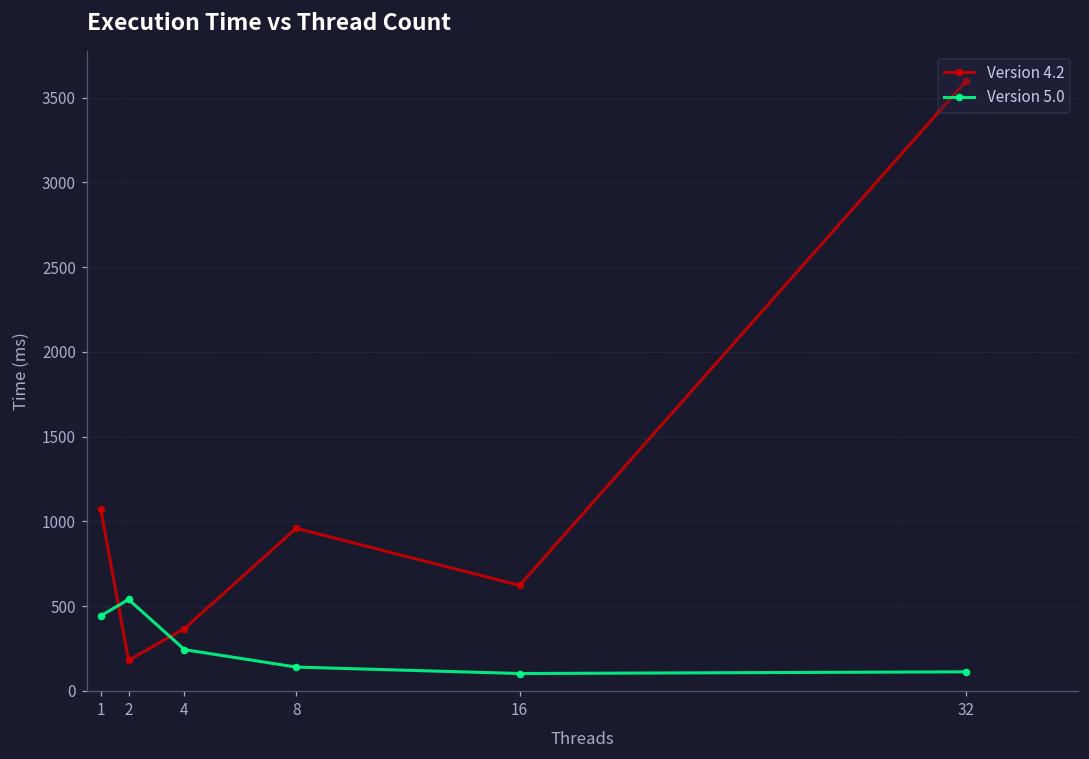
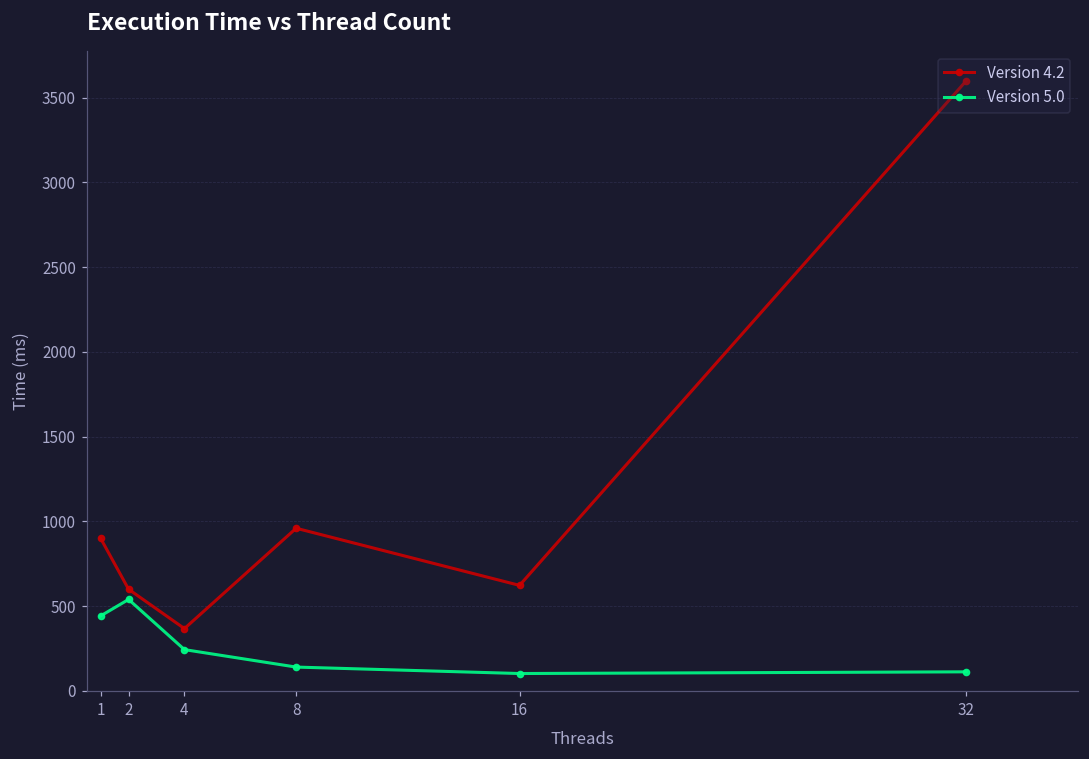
Version 4.2, 1: 1070 -> 900
Version 4.2, 2: 180 -> 600
